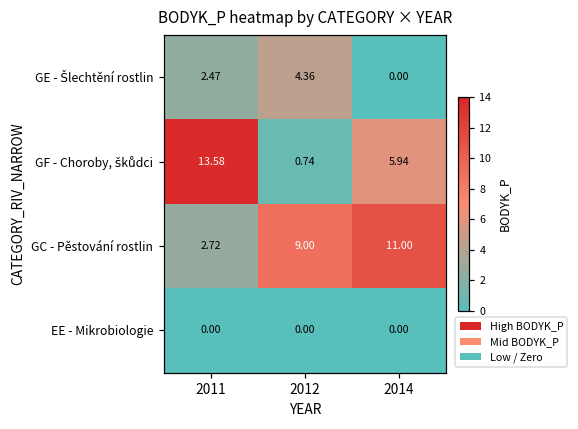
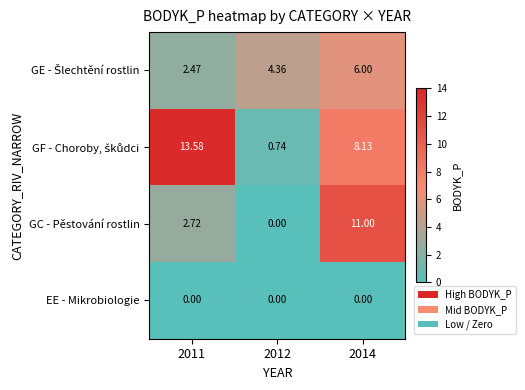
GE - Šlechtění rostlin, 2014: 0.00 -> 6.00
GF - Choroby, škůdci, 2014: 5.94 -> 8.13
GC - Pěstování rostlin, 2012: 9.00 -> 0.00
